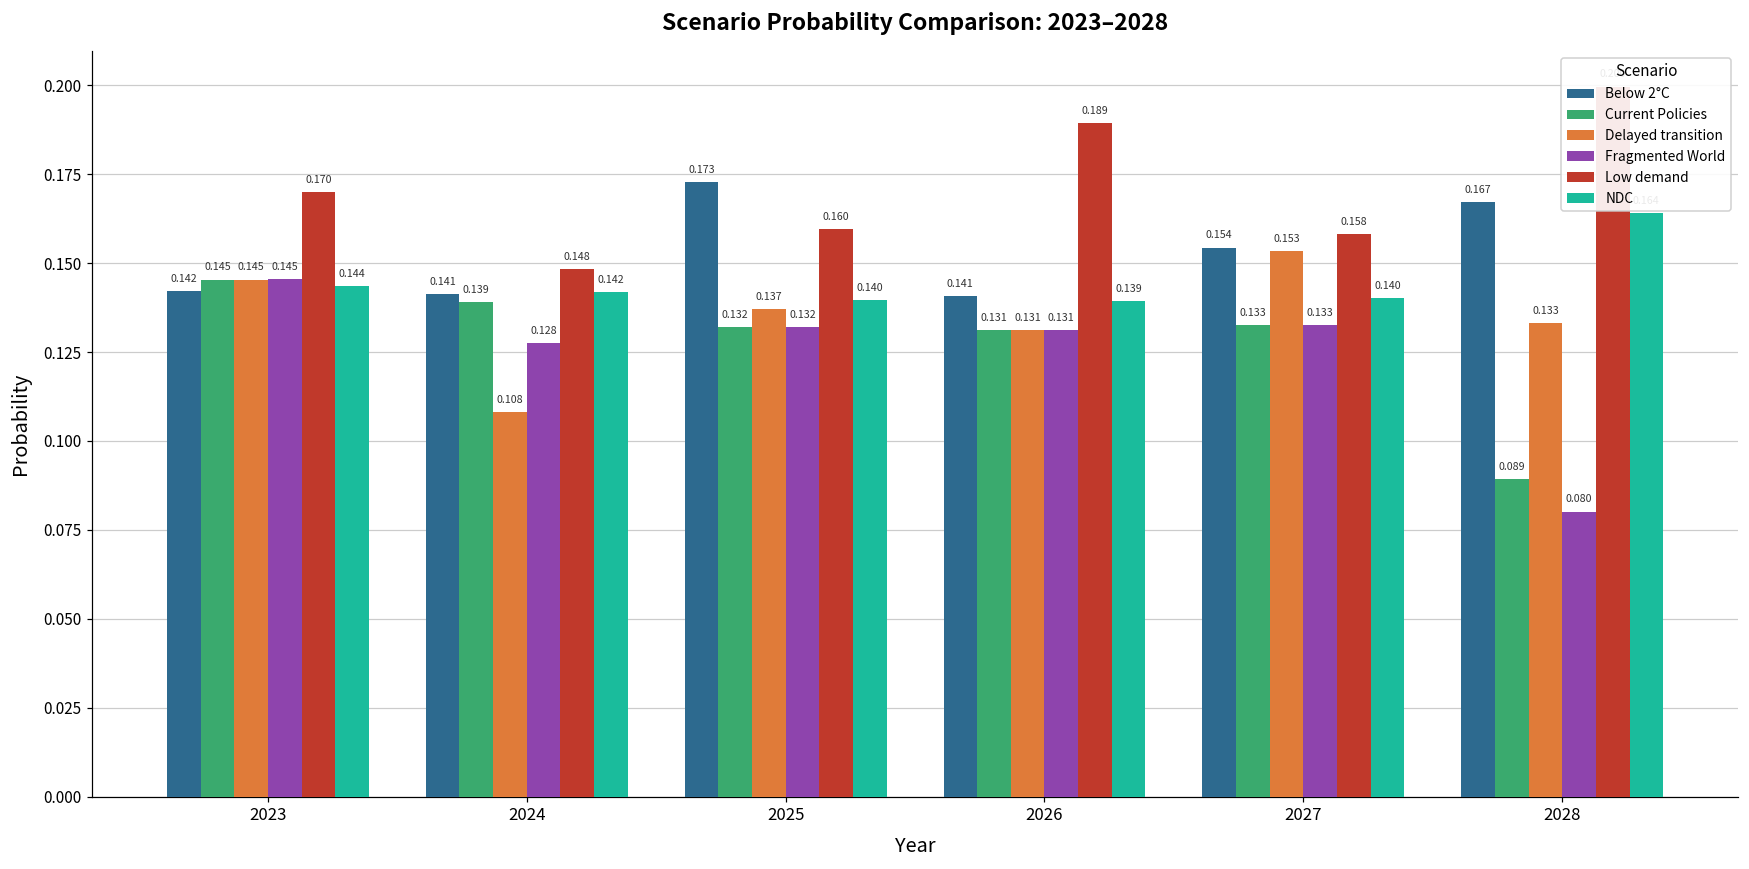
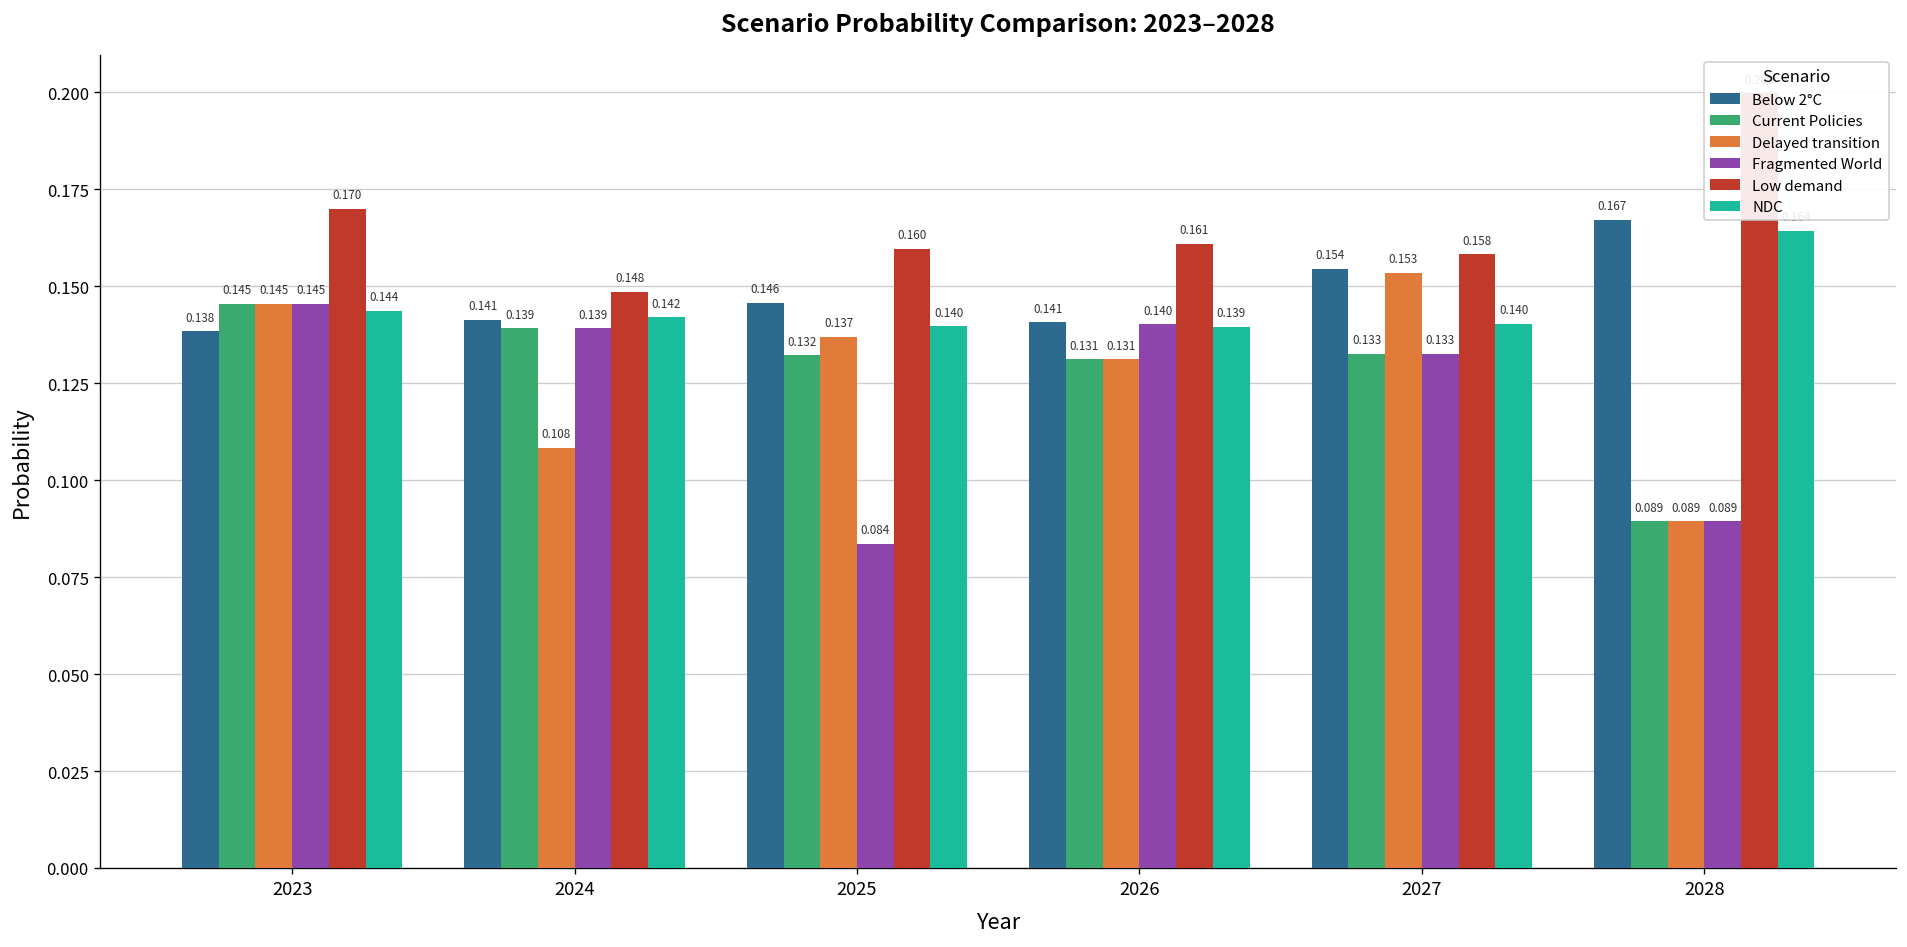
Below 2°C, 2023: 0.142 -> 0.138
Fragmented World, 2024: 0.128 -> 0.139
Below 2°C, 2025: 0.173 -> 0.146
Fragmented World, 2025: 0.132 -> 0.084
Fragmented World, 2026: 0.131 -> 0.140
Low demand, 2026: 0.189 -> 0.161
Delayed transition, 2028: 0.133 -> 0.089
Fragmented World, 2028: 0.080 -> 0.089
